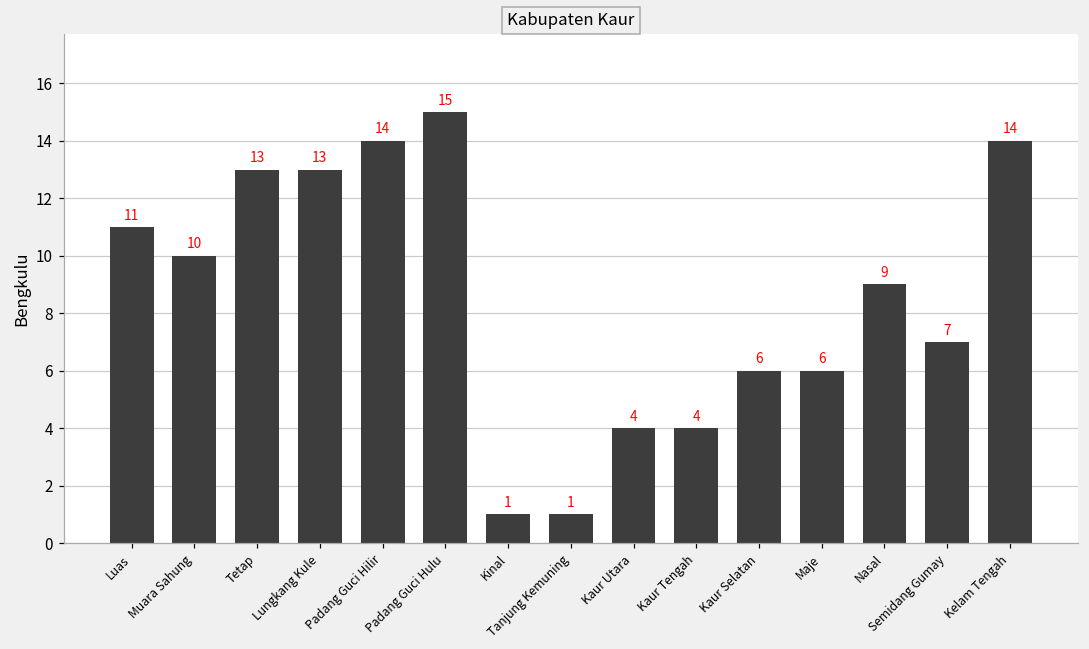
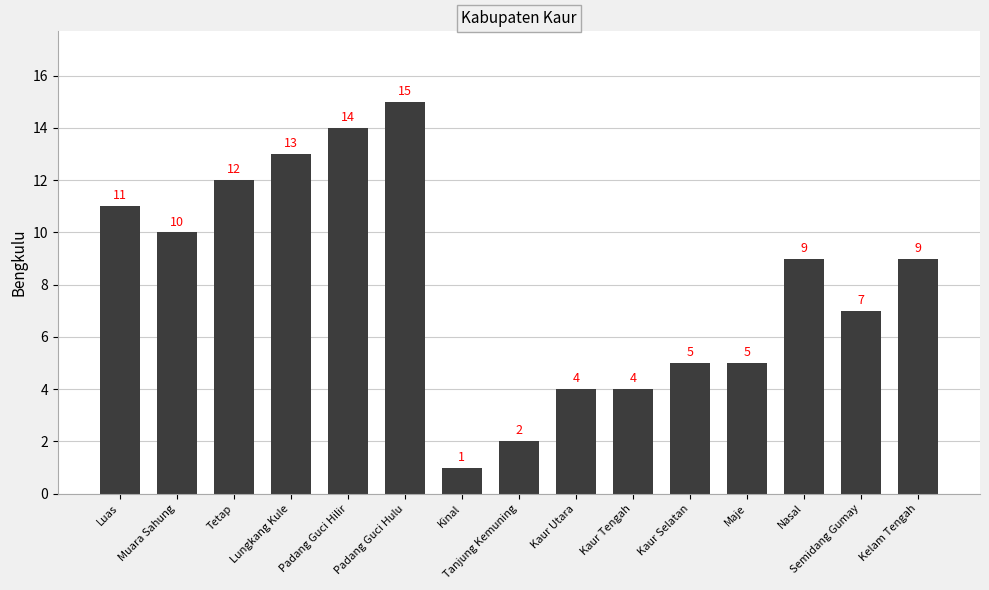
Tetap: 13 -> 12
Tanjung Kemuning: 1 -> 2
Kaur Selatan: 6 -> 5
Maje: 6 -> 5
Kelam Tengah: 14 -> 9
